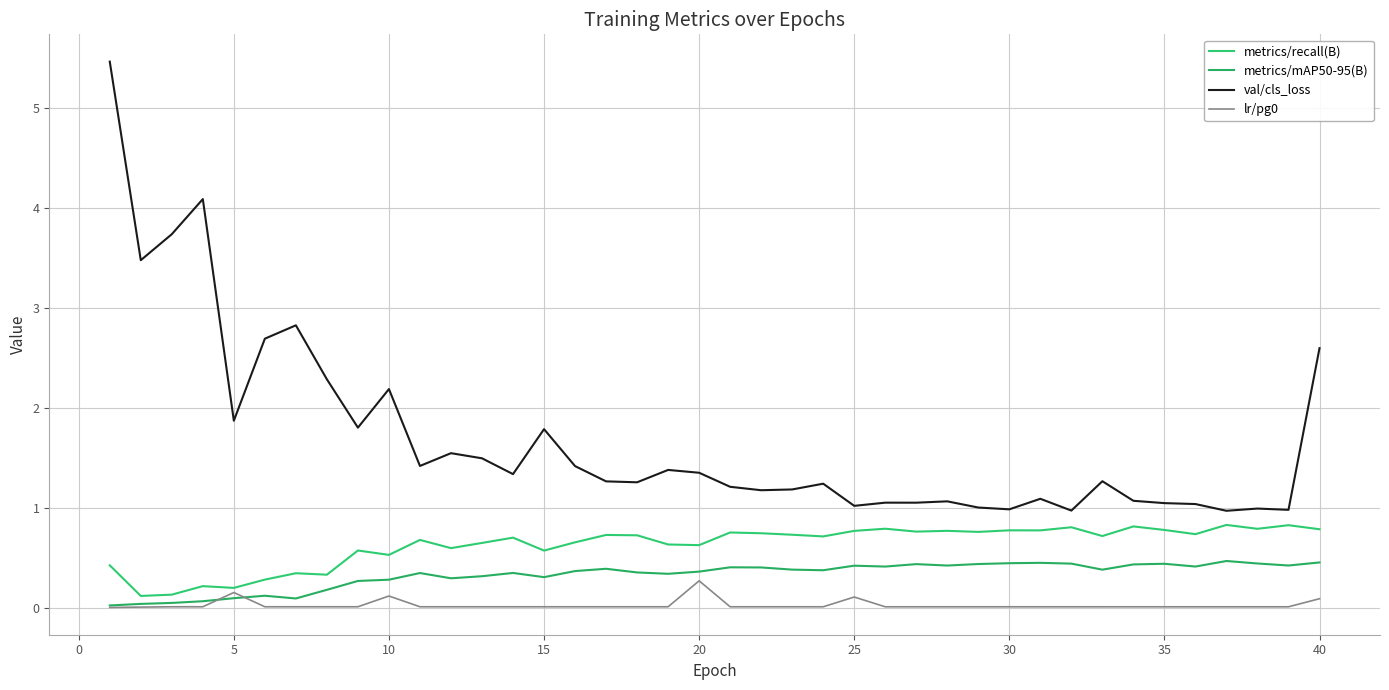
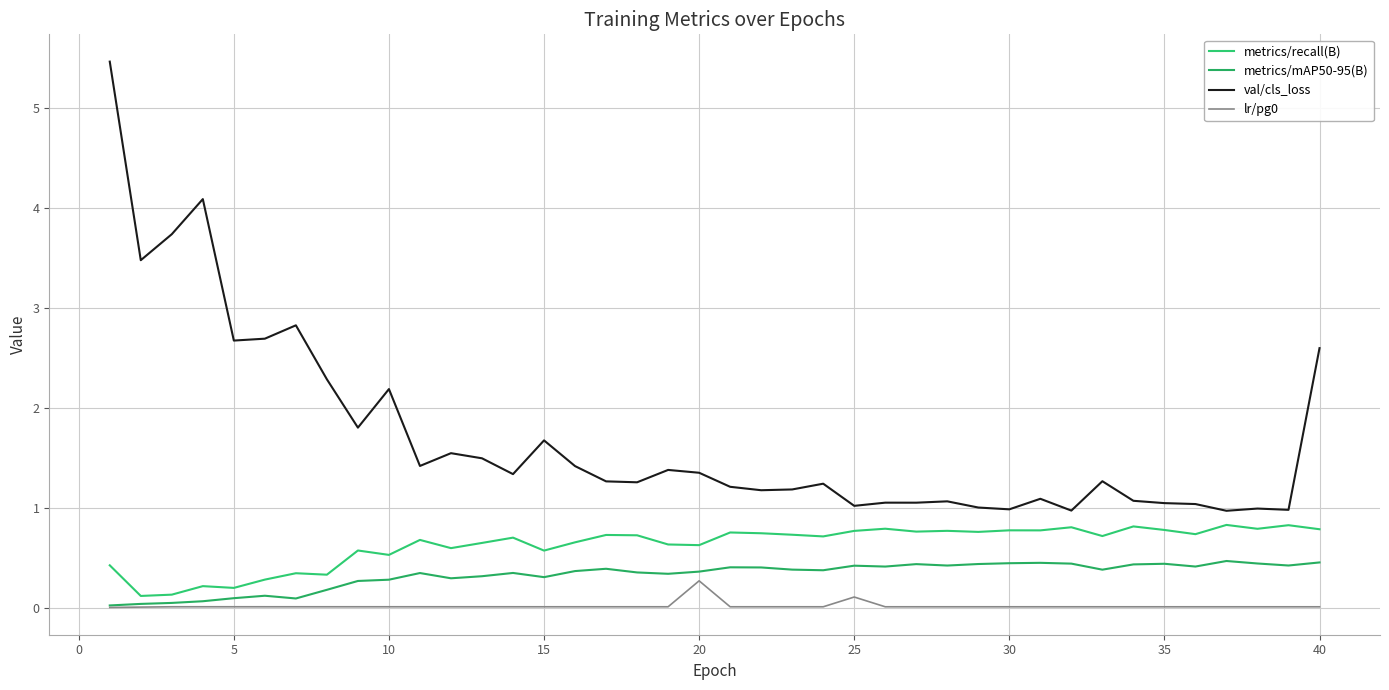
val/cls_loss, 5: 1.9 -> 2.7
lr/pg0, 5: 0.2 -> 0.0
lr/pg0, 10: 0.1 -> 0.0
val/cls_loss, 15: 1.8 -> 1.7
lr/pg0, 40: 0.1 -> 0.0
